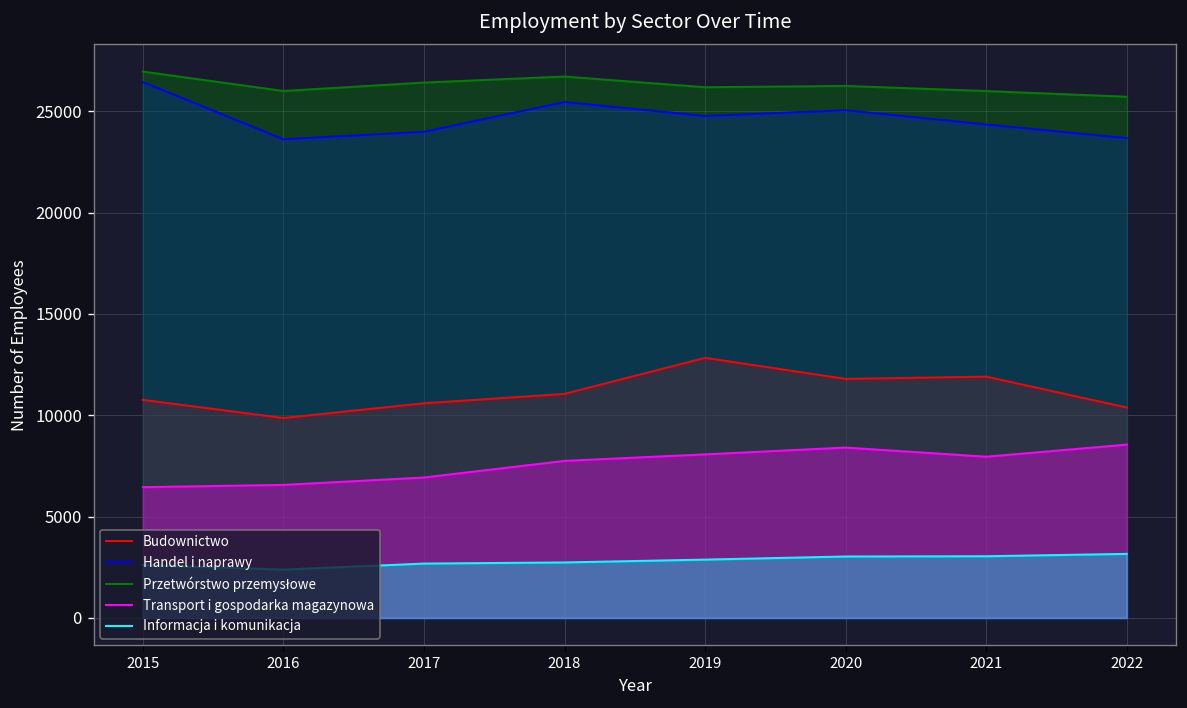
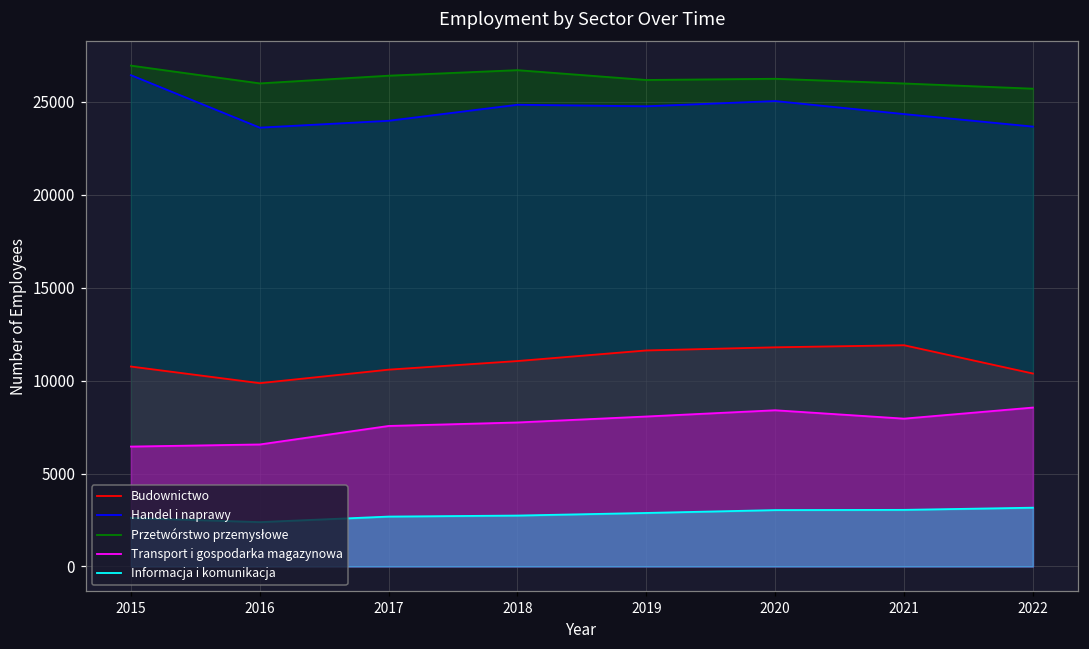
Transport i gospodarka magazynowa, 2017: 6900 -> 7600
Handel i naprawy, 2018: 25500 -> 24800
Budownictwo, 2019: 12800 -> 11600
